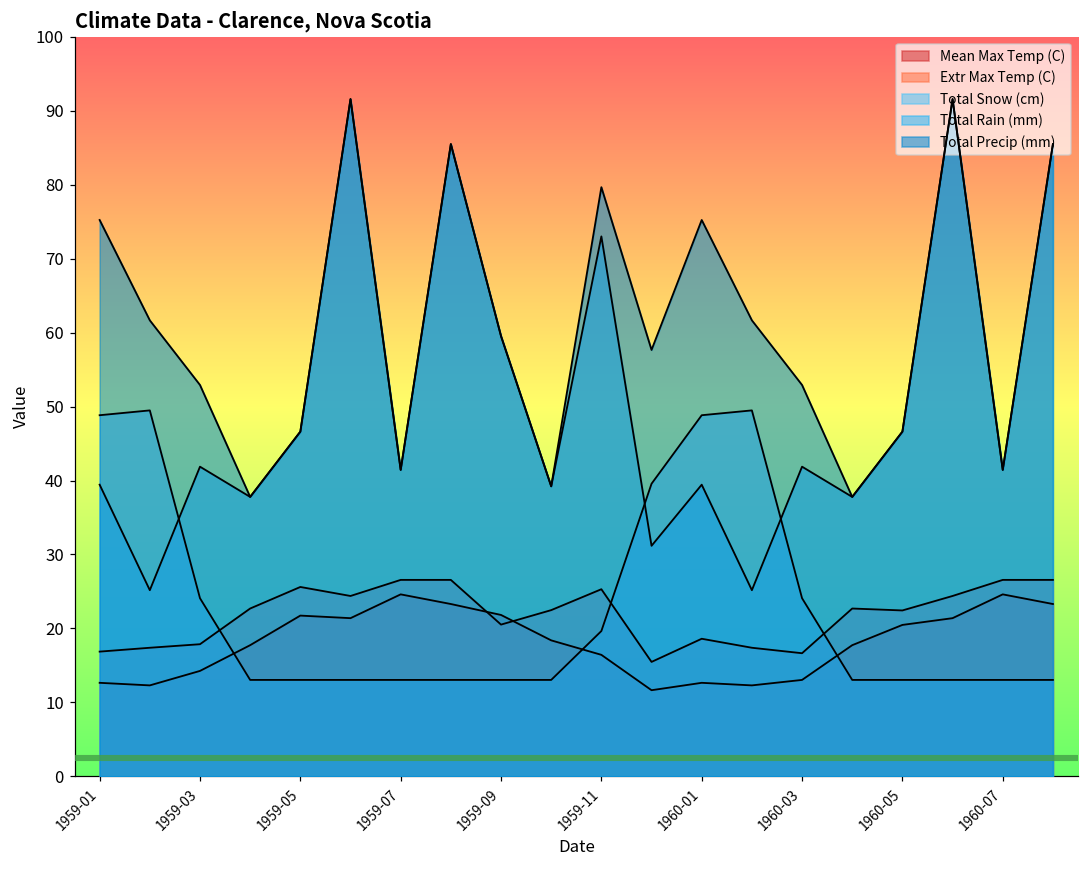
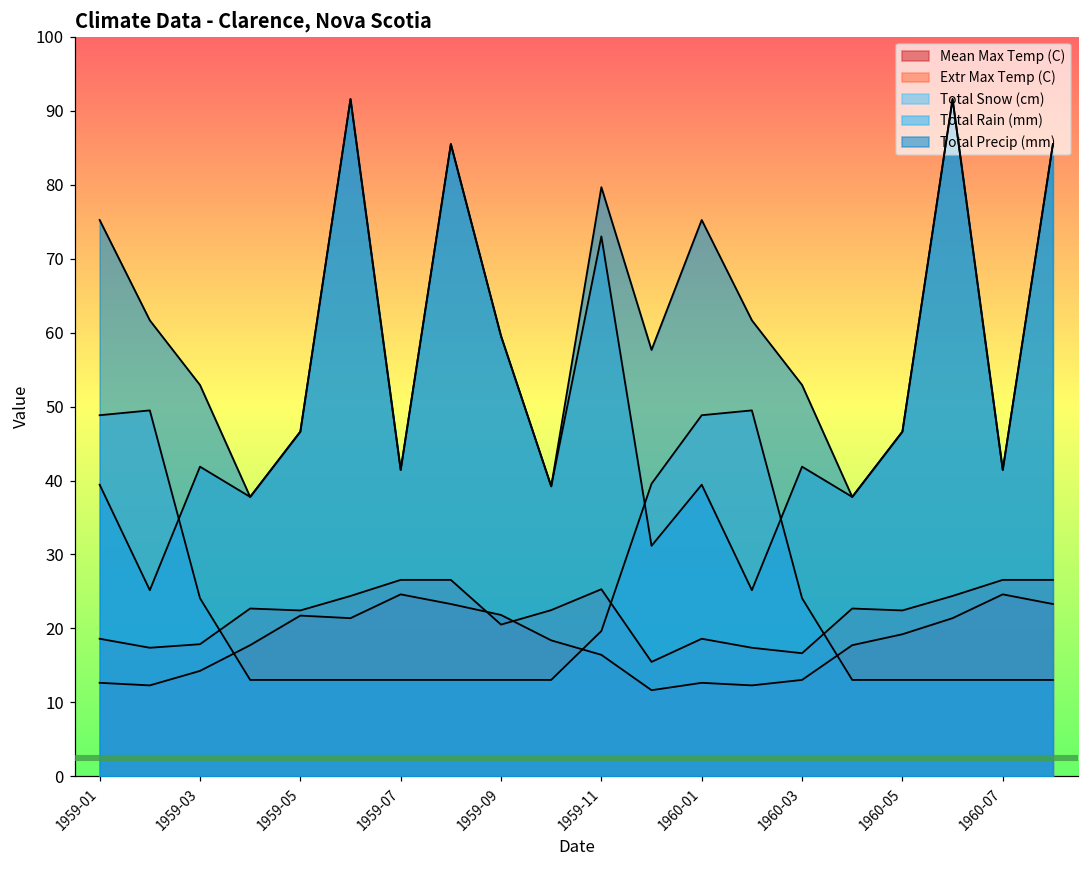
Extr Max Temp (C), 1959-01: 17 -> 19
Extr Max Temp (C), 1959-05: 26 -> 22
Mean Max Temp (C), 1960-05: 20 -> 19
